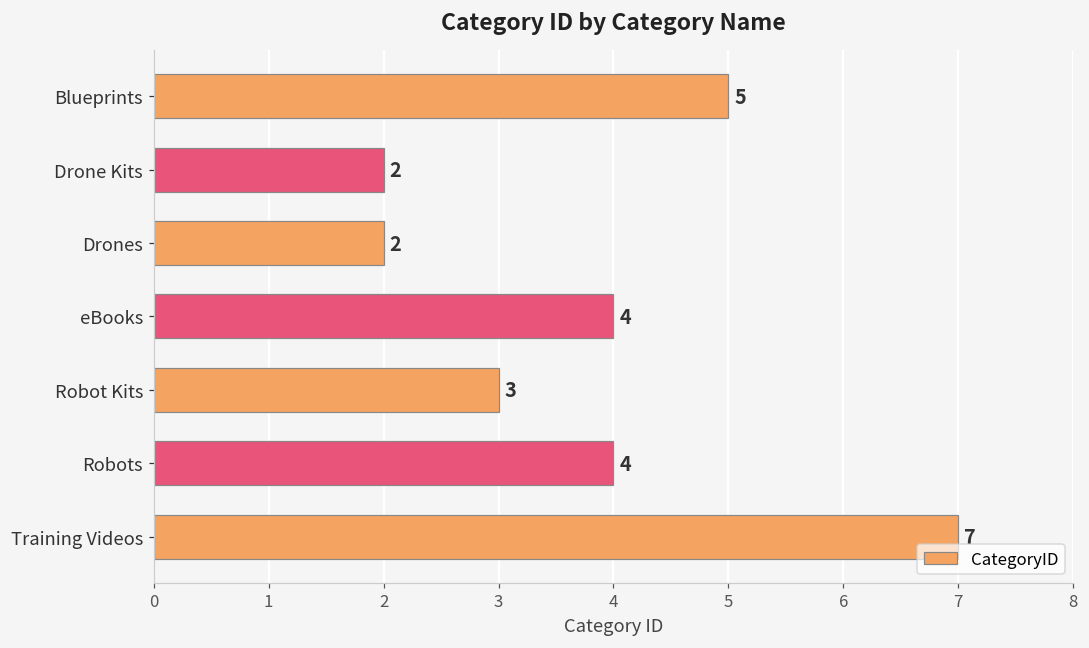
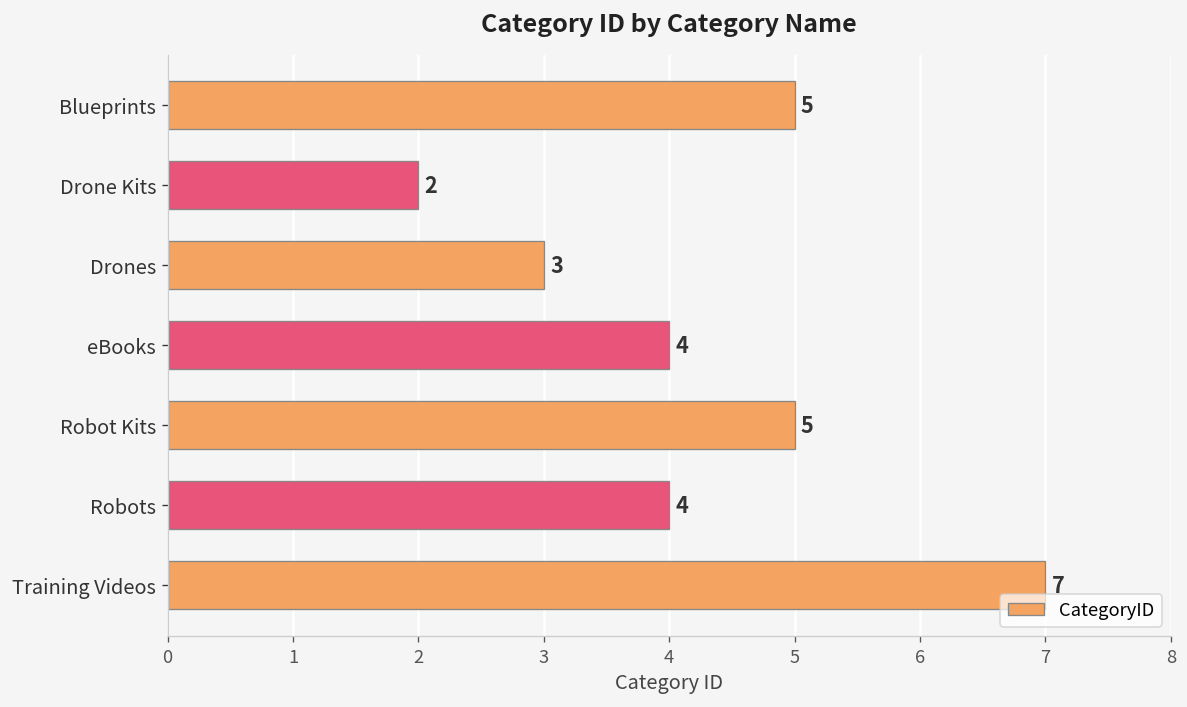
Drones: 2 -> 3
Robot Kits: 3 -> 5
